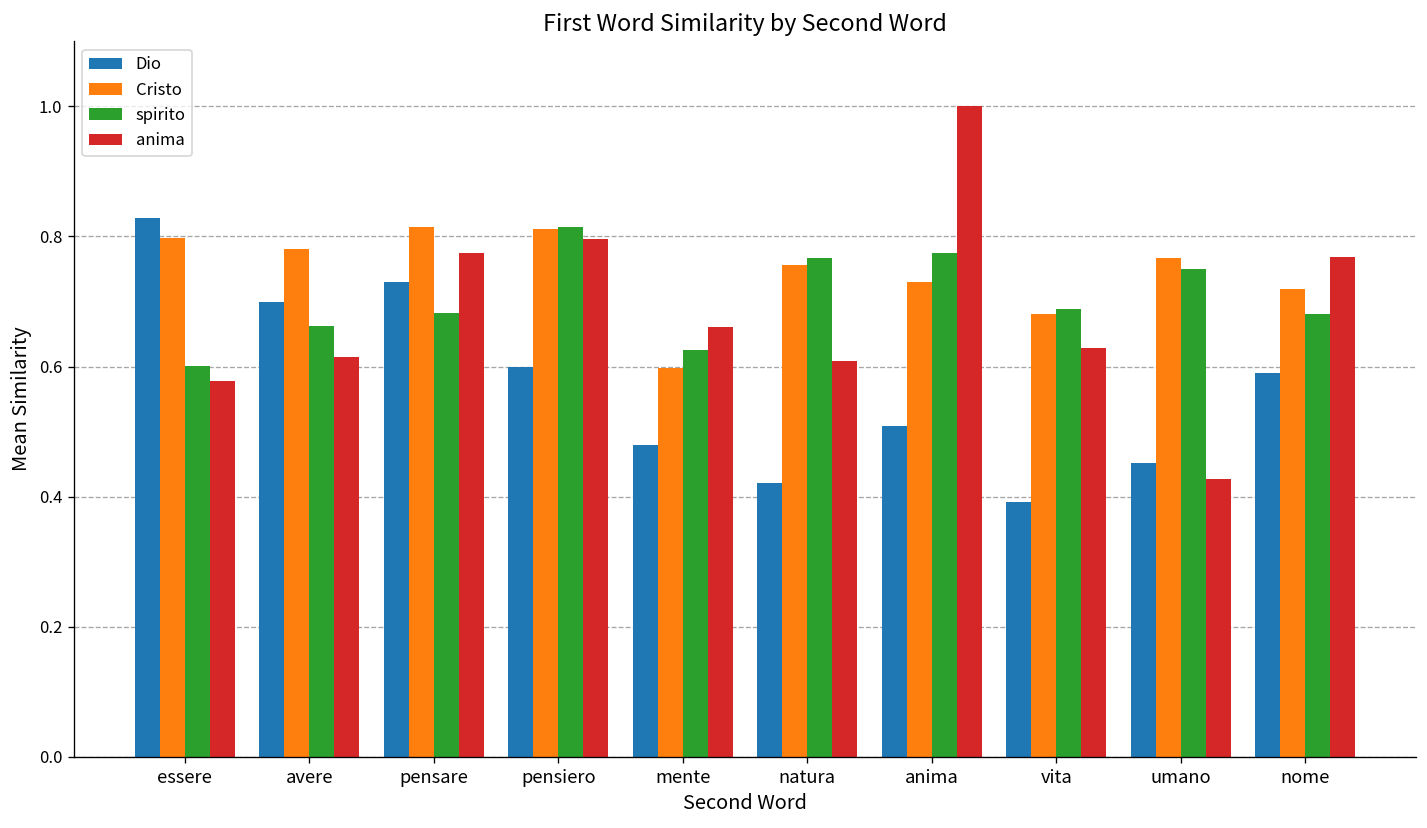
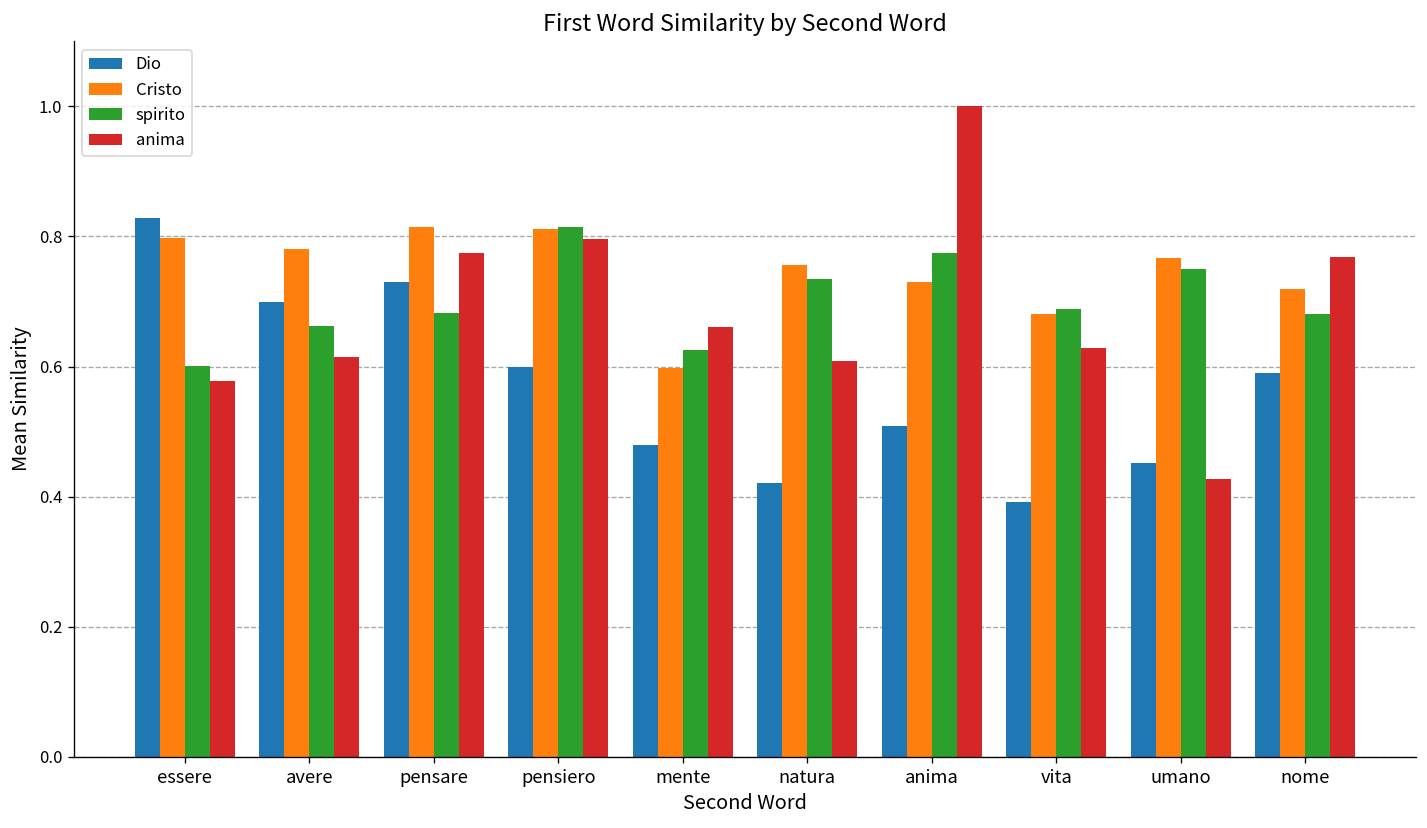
spirito, natura: 0.77 -> 0.73
